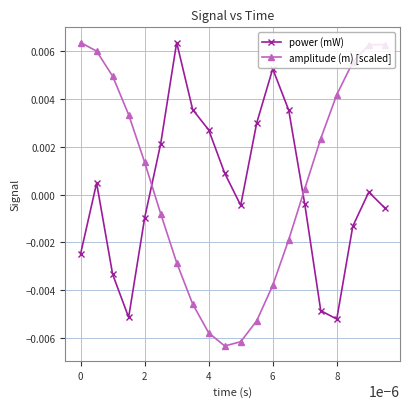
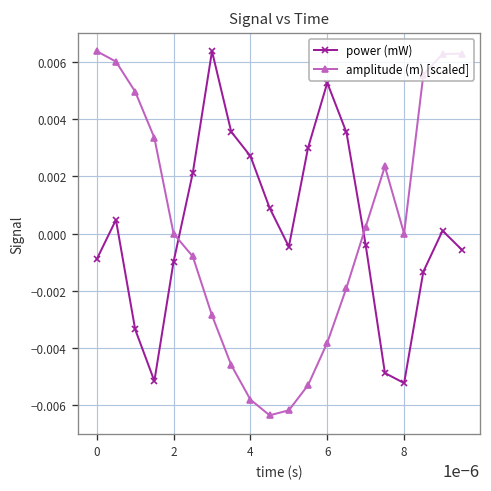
power (mW), 0: -0.0025 -> -0.0009
amplitude (m) [scaled], 2: 0.0014 -> 0.0000
amplitude (m) [scaled], 8: 0.0042 -> 0.0000
